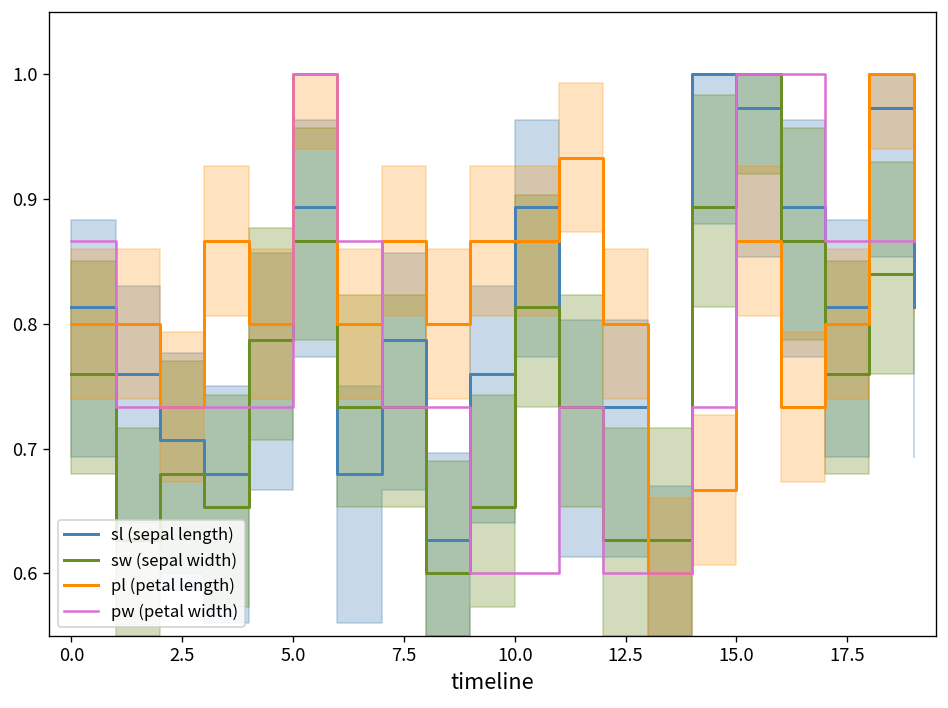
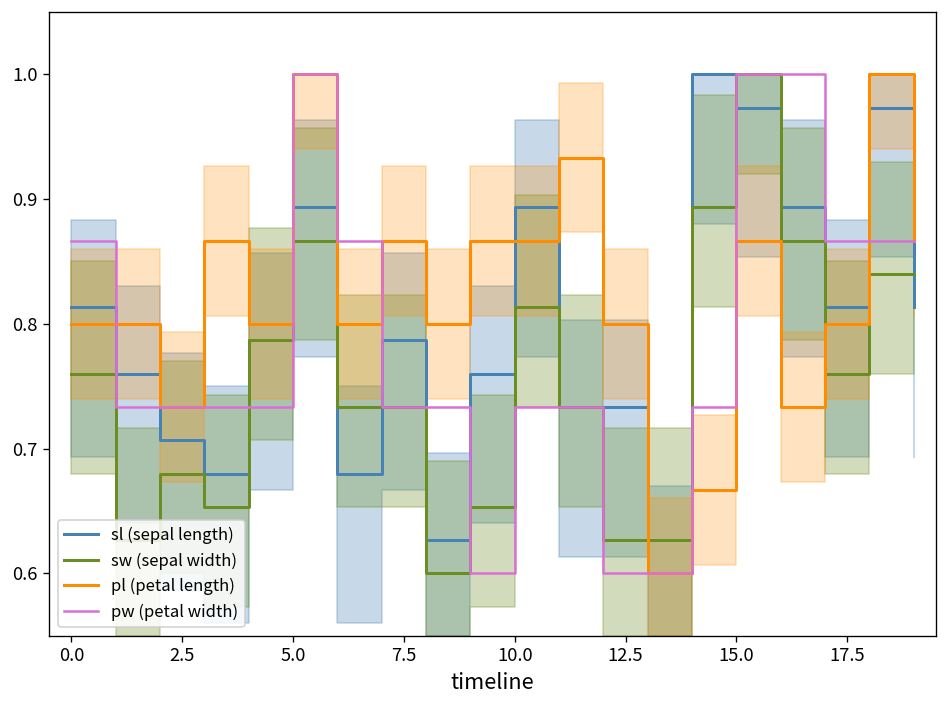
pw (petal width), 10.0: 0.600 -> 0.733
